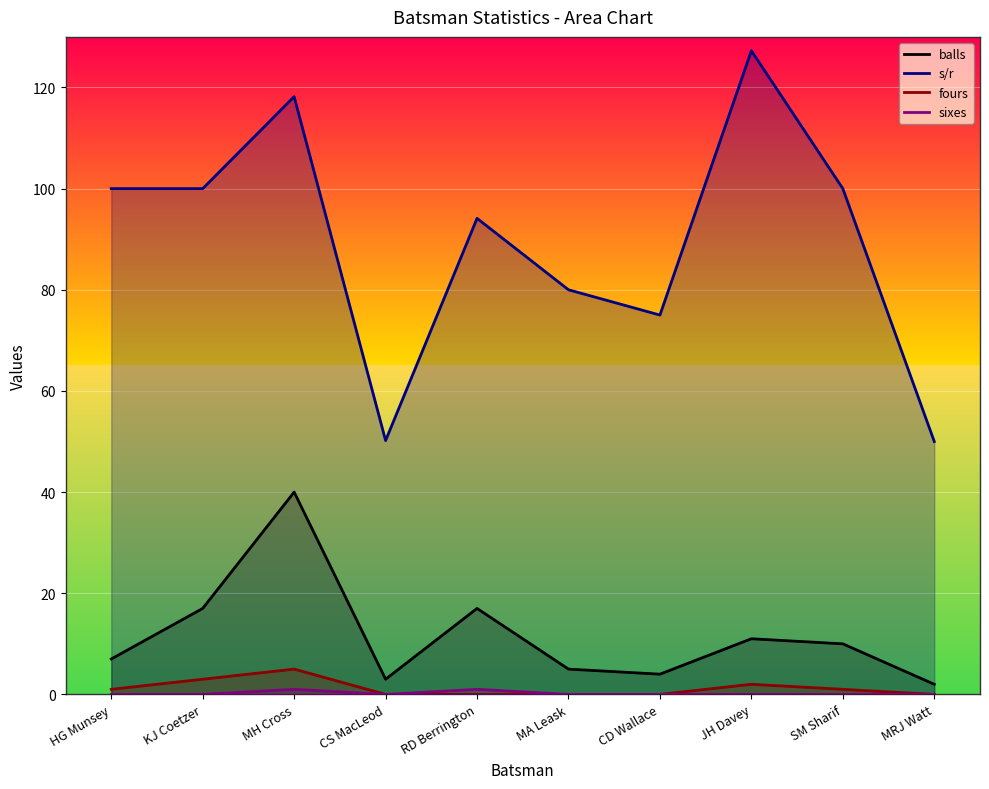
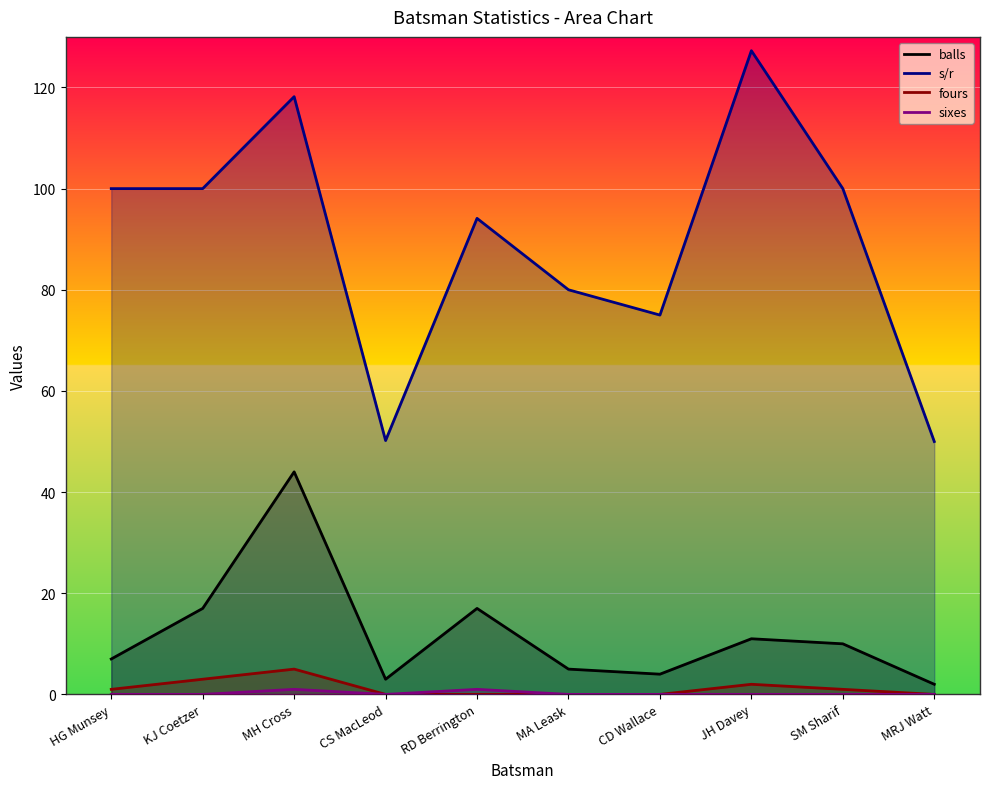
balls, MH Cross: 40 -> 44
